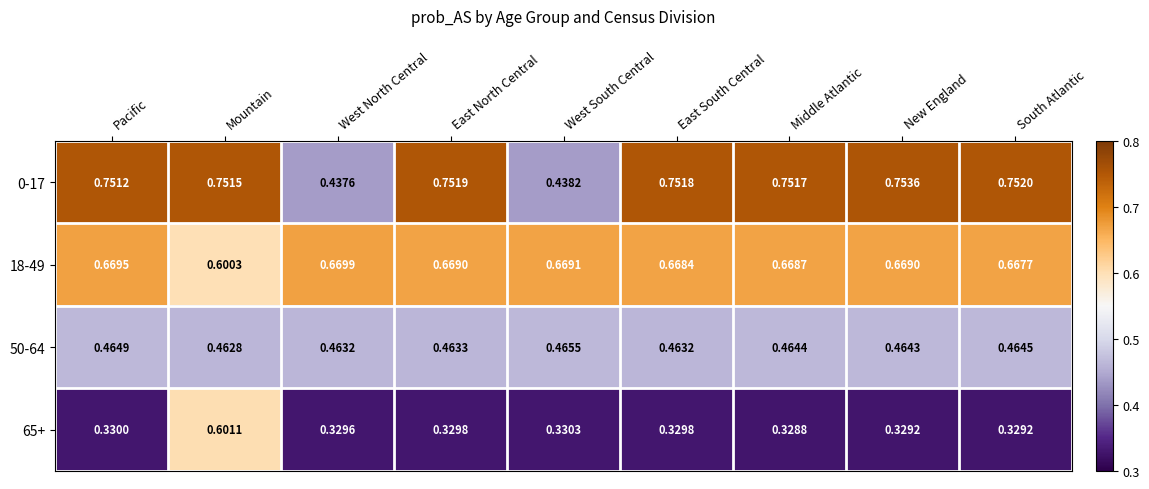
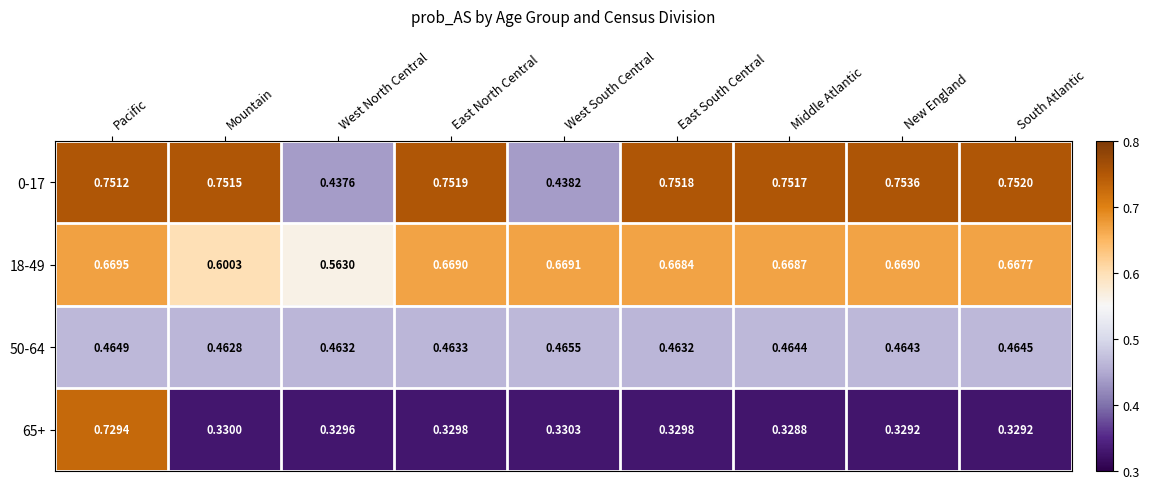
18-49, West North Central: 0.6699 -> 0.5630
65+, Pacific: 0.3300 -> 0.7294
65+, Mountain: 0.6011 -> 0.3300
